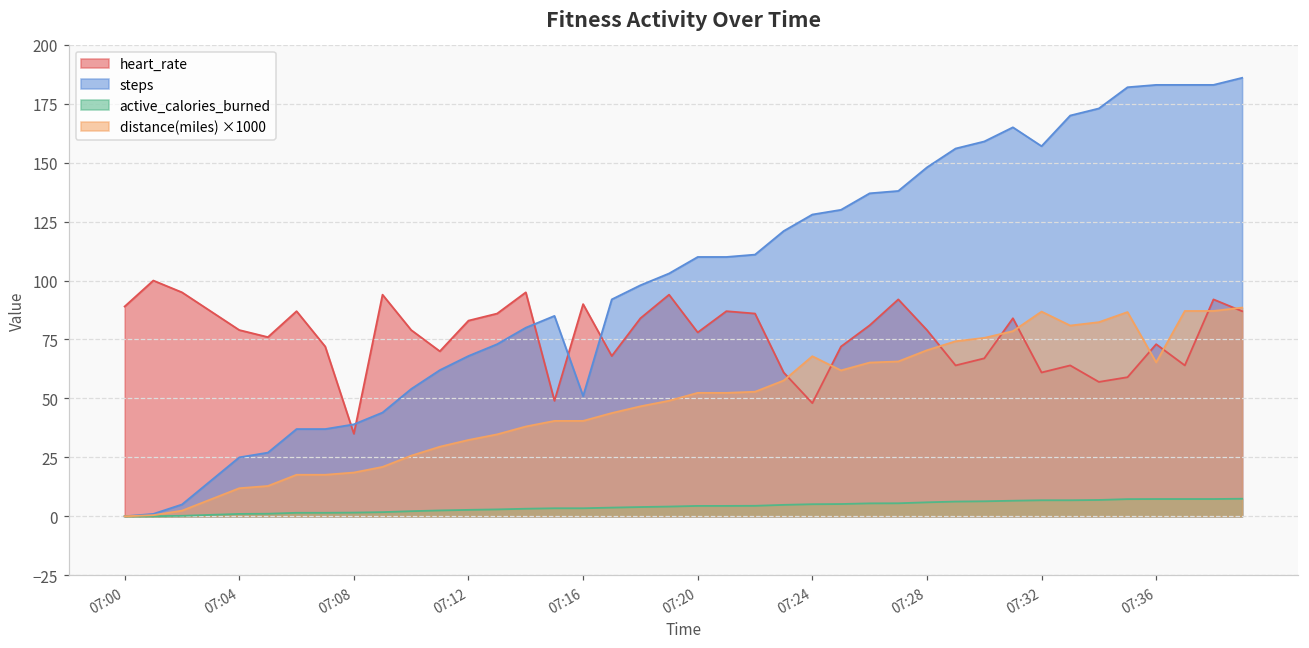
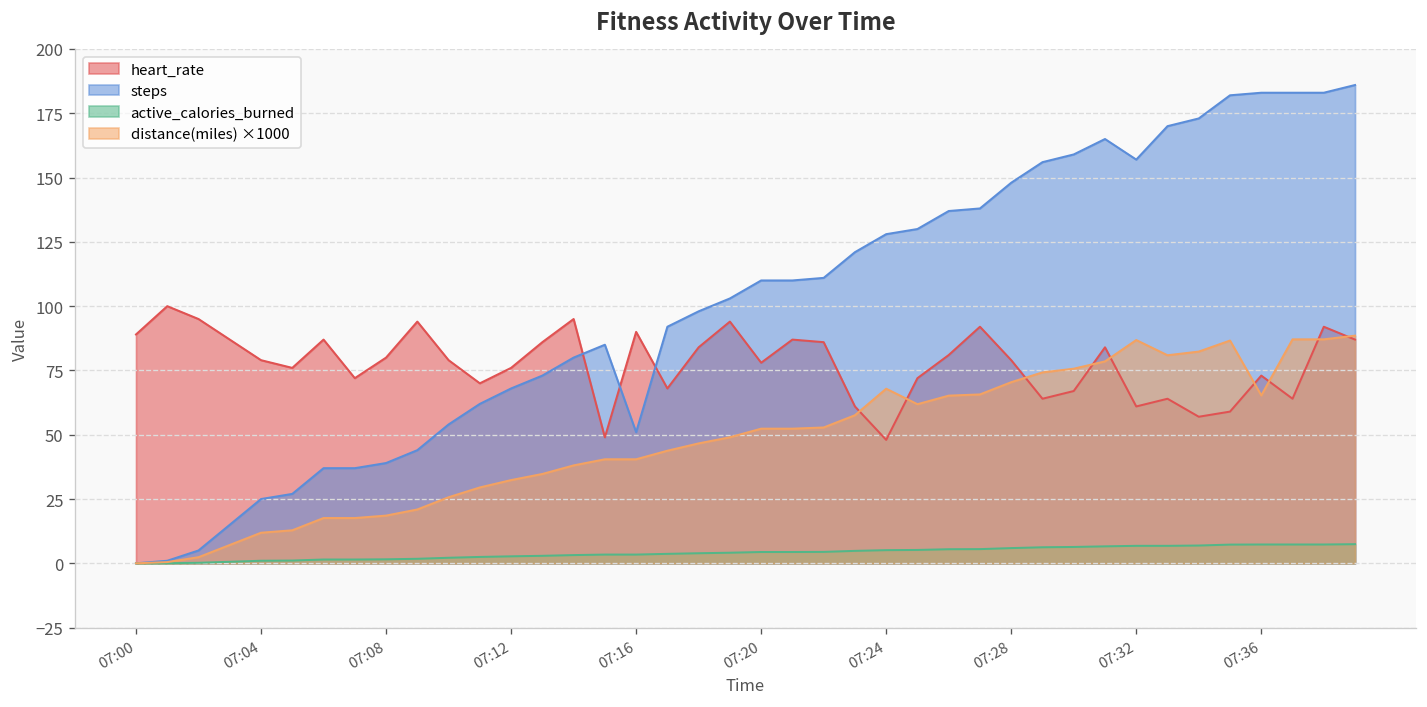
heart_rate, 07:08: 35 -> 80
heart_rate, 07:12: 83 -> 76
